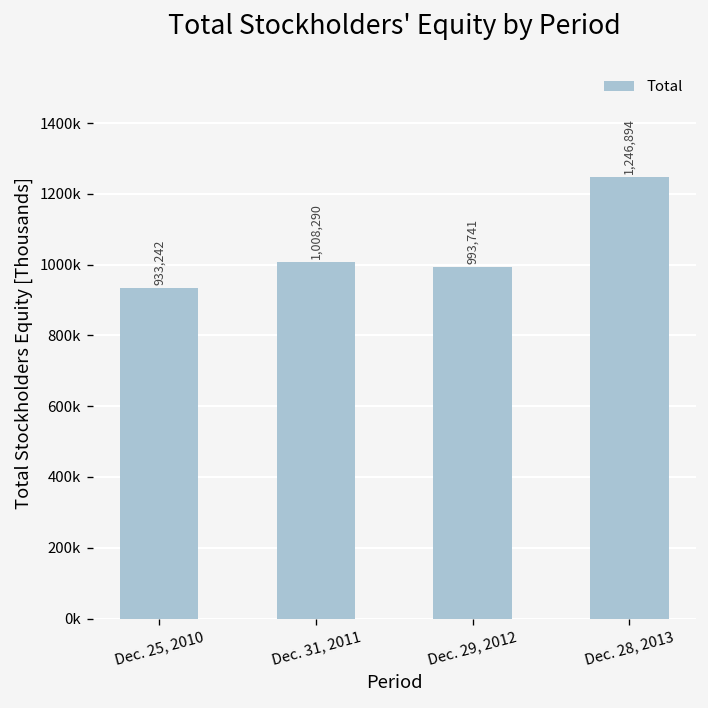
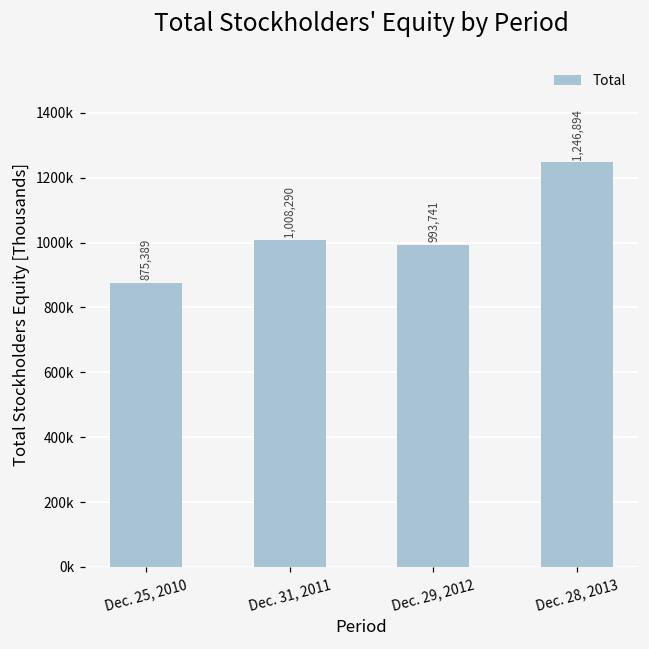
Dec. 25, 2010: 933,242 -> 875,389
